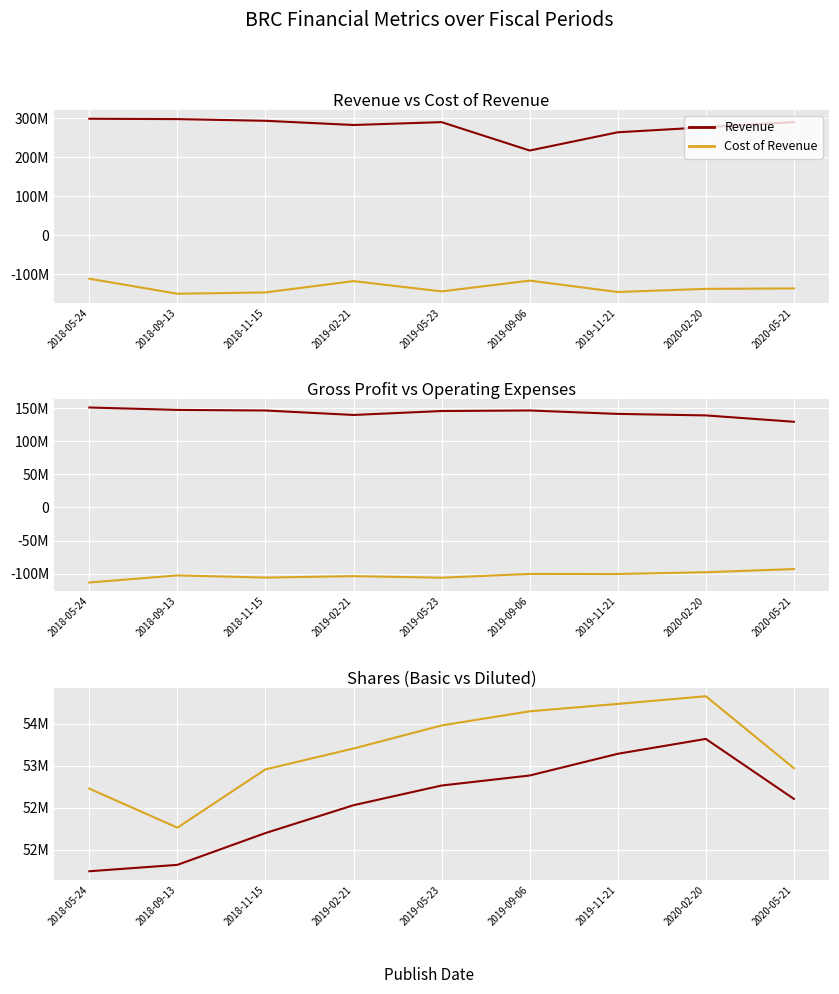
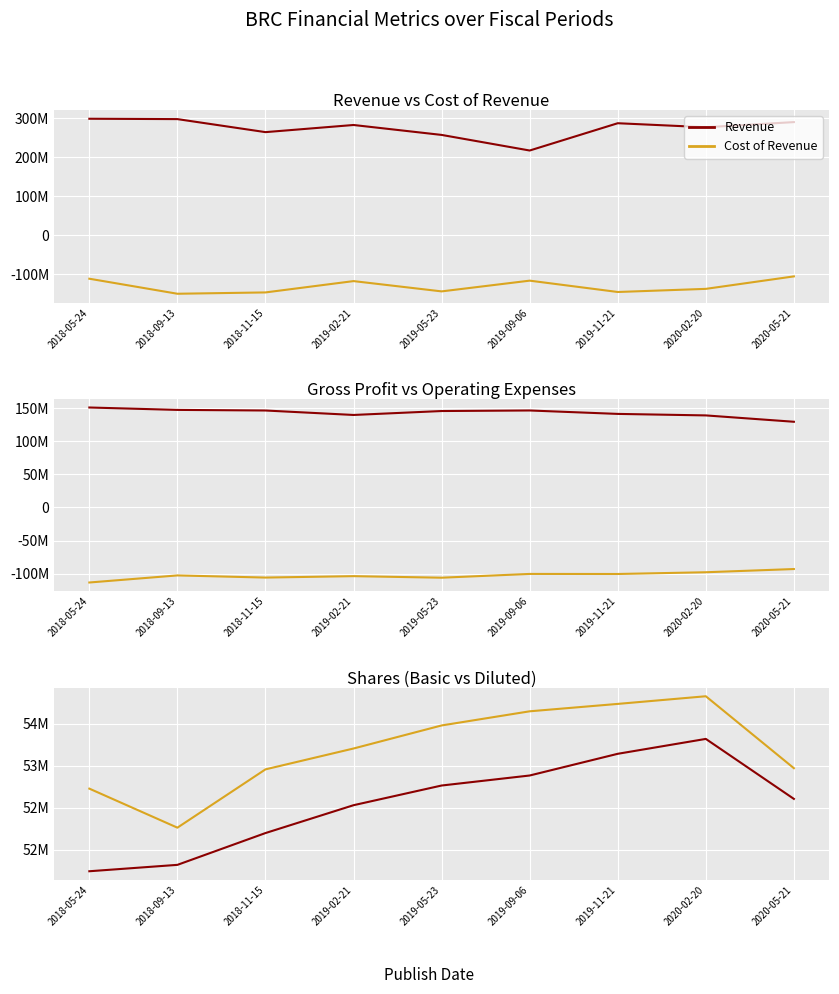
Revenue vs Cost of Revenue, Revenue, 2018-11-15: 290000000 -> 260000000
Revenue vs Cost of Revenue, Revenue, 2019-05-23: 290000000 -> 260000000
Revenue vs Cost of Revenue, Revenue, 2019-11-21: 260000000 -> 290000000
Revenue vs Cost of Revenue, Cost of Revenue, 2020-05-21: -140000000 -> -110000000
